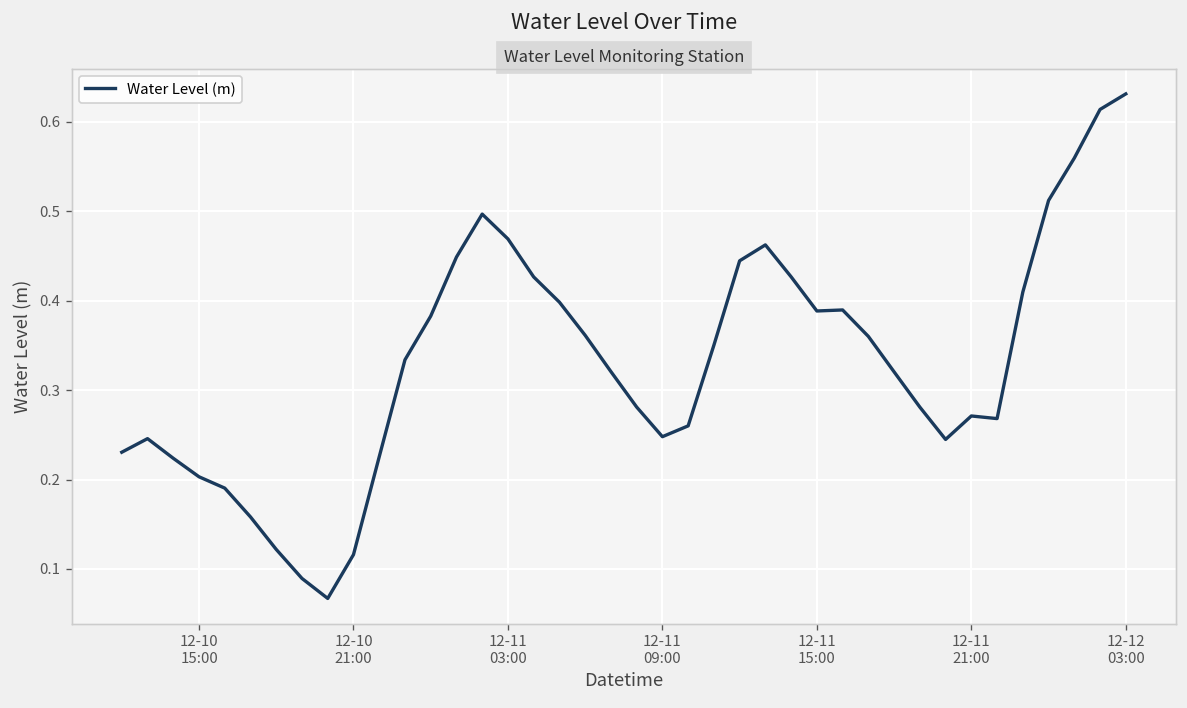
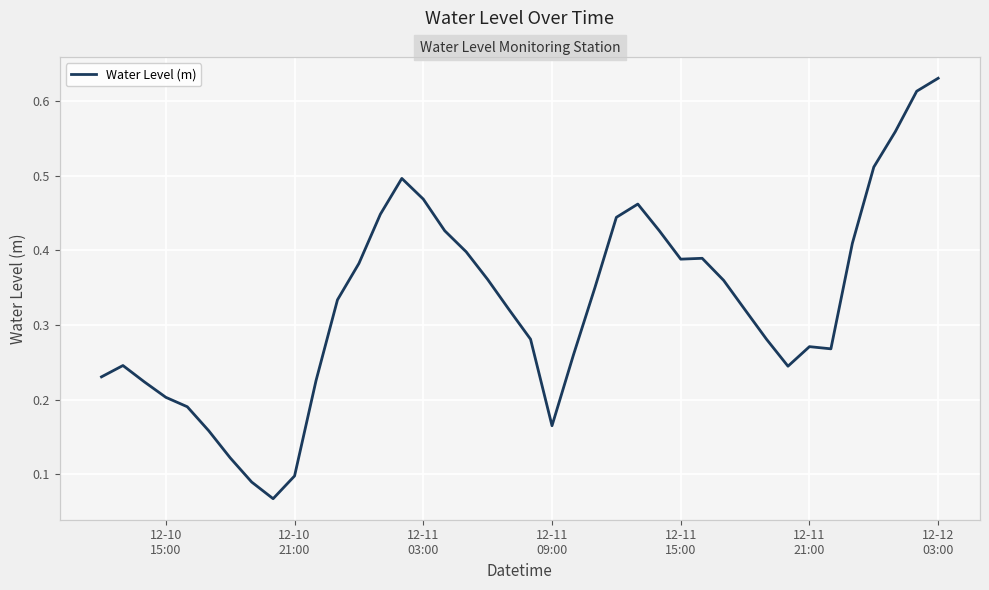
12-10 21:00: 0.12 -> 0.10
12-11 09:00: 0.25 -> 0.16
